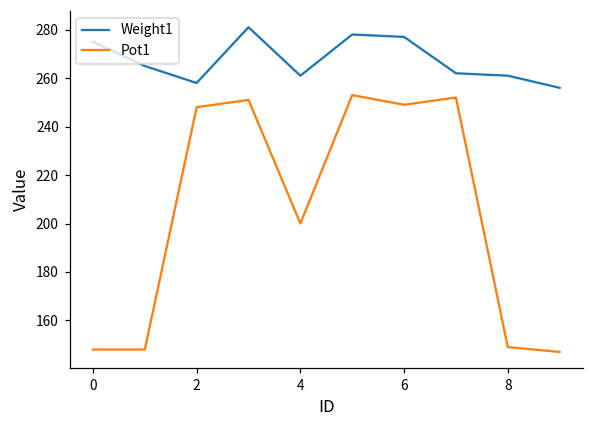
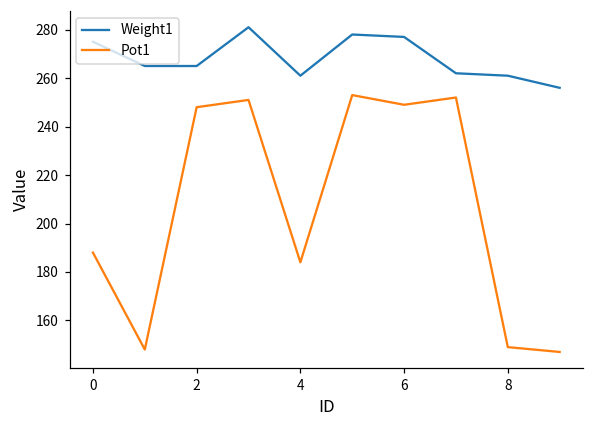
Pot1, 0: 148 -> 188
Weight1, 2: 258 -> 265
Pot1, 4: 200 -> 184
